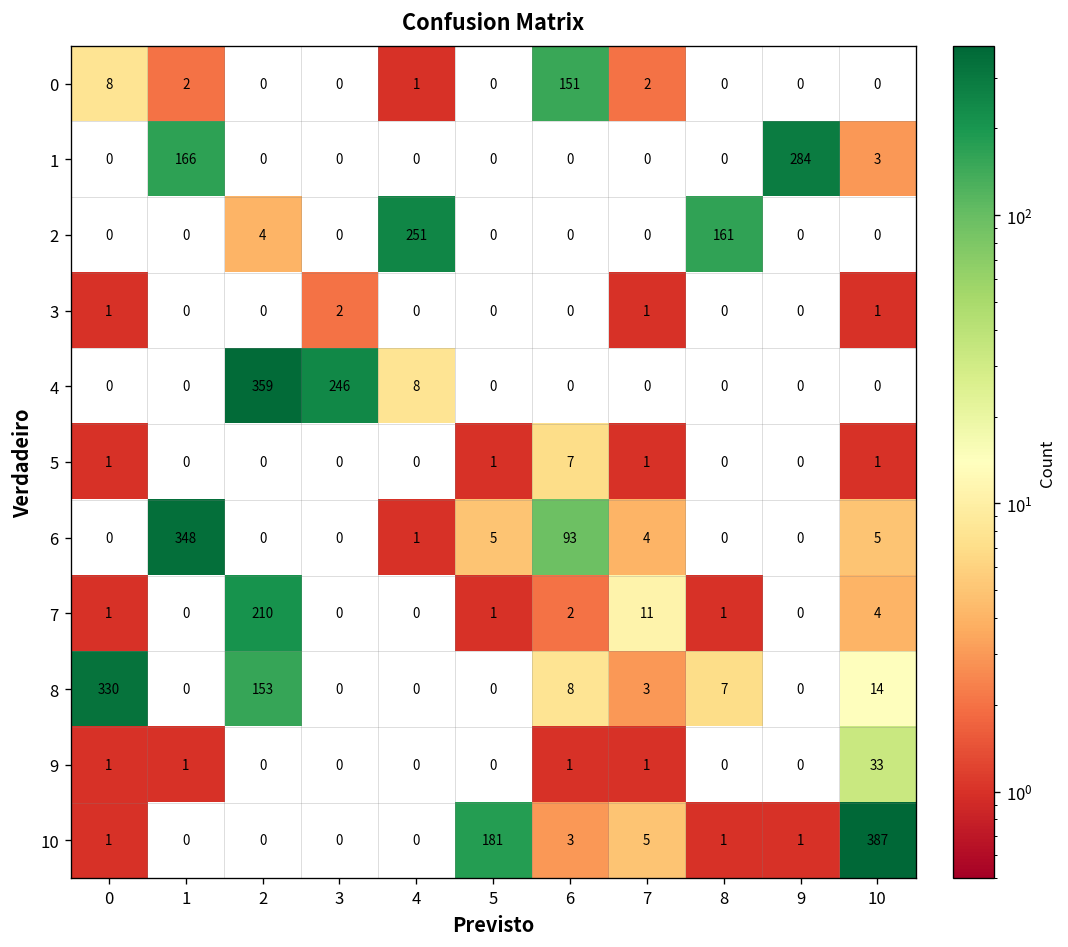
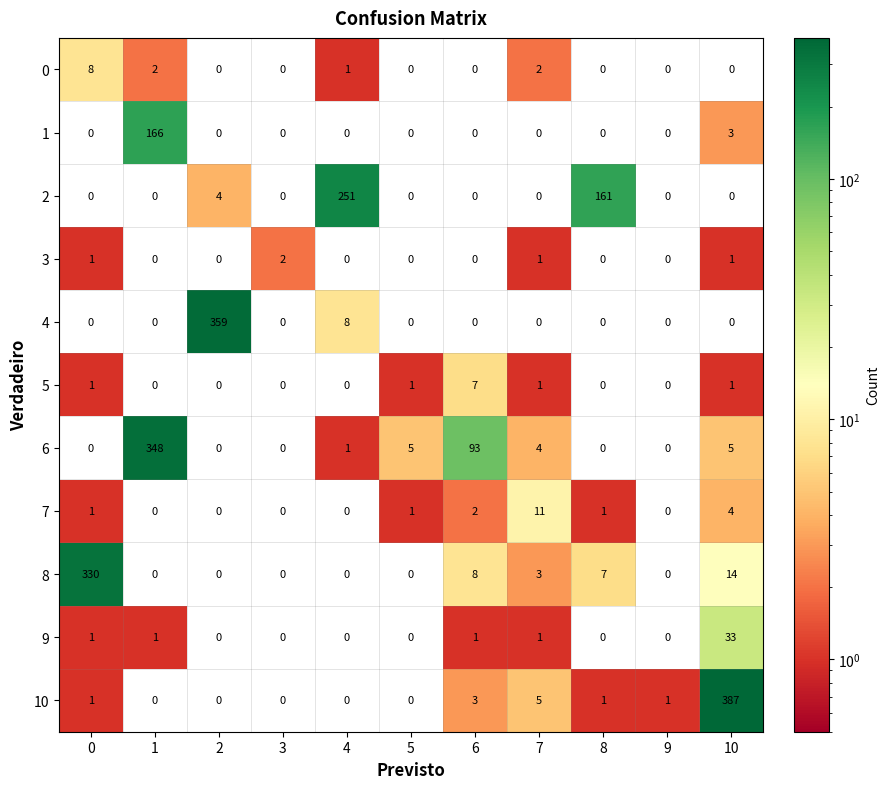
0, 6: 151 -> 0
1, 9: 284 -> 0
4, 3: 246 -> 0
7, 2: 210 -> 0
8, 2: 153 -> 0
10, 5: 181 -> 0
